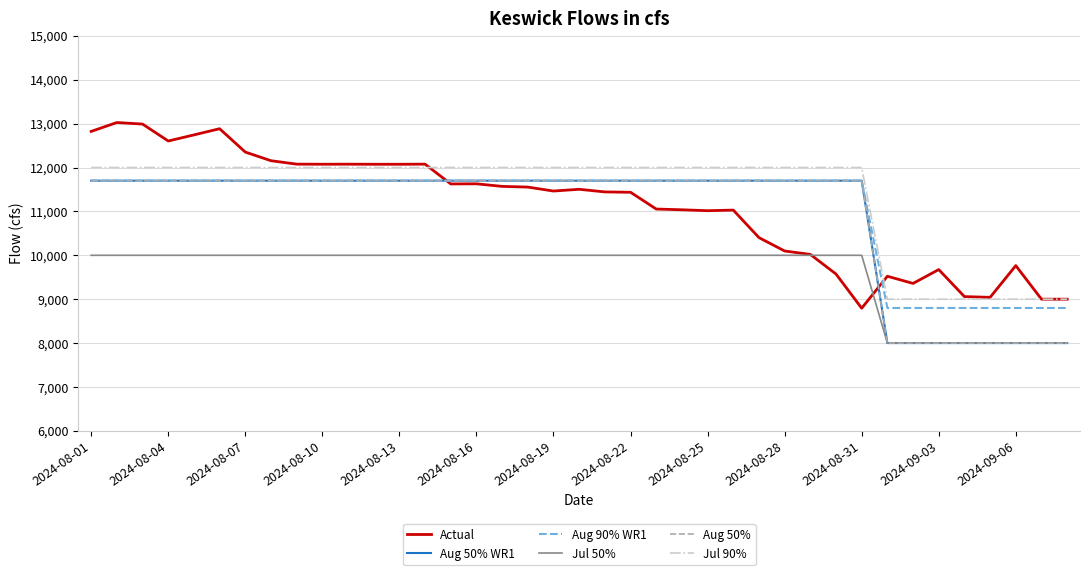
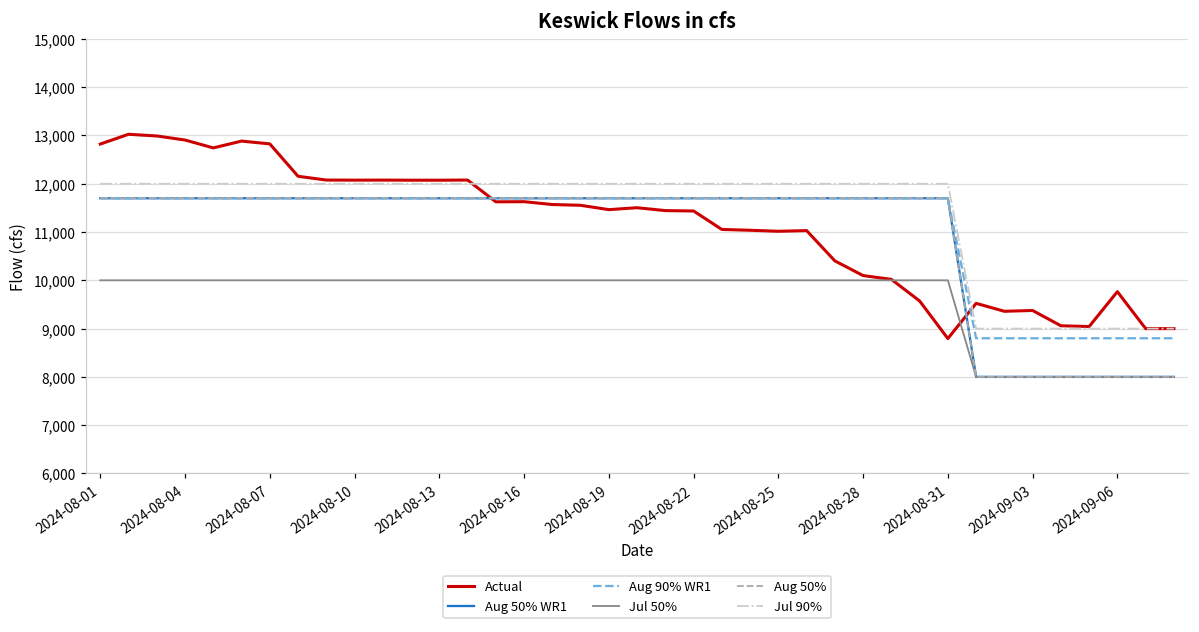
Actual, 2024-08-04: 12,600 -> 12,900
Actual, 2024-08-07: 12,400 -> 12,800
Actual, 2024-09-03: 9,700 -> 9,400
